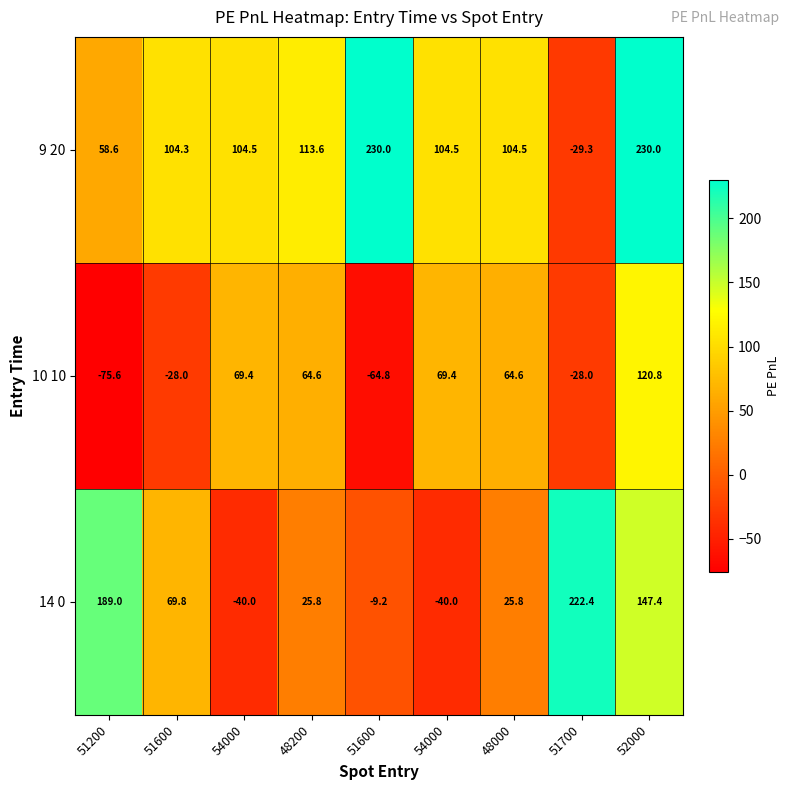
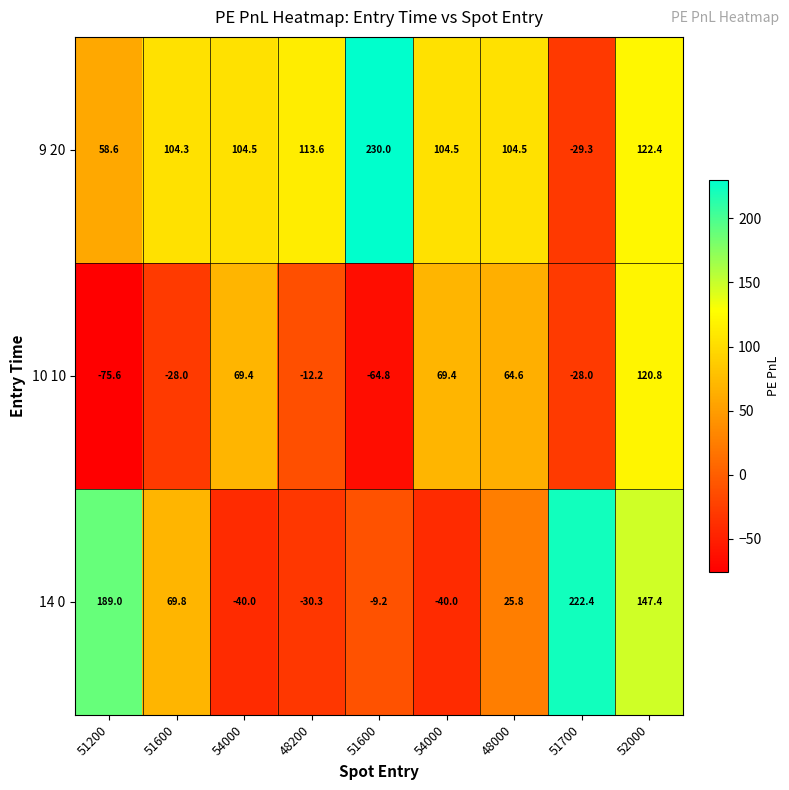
9 20, 52000: 230.0 -> 122.4
10 10, 48200: 64.6 -> -12.2
14 0, 48200: 25.8 -> -30.3
